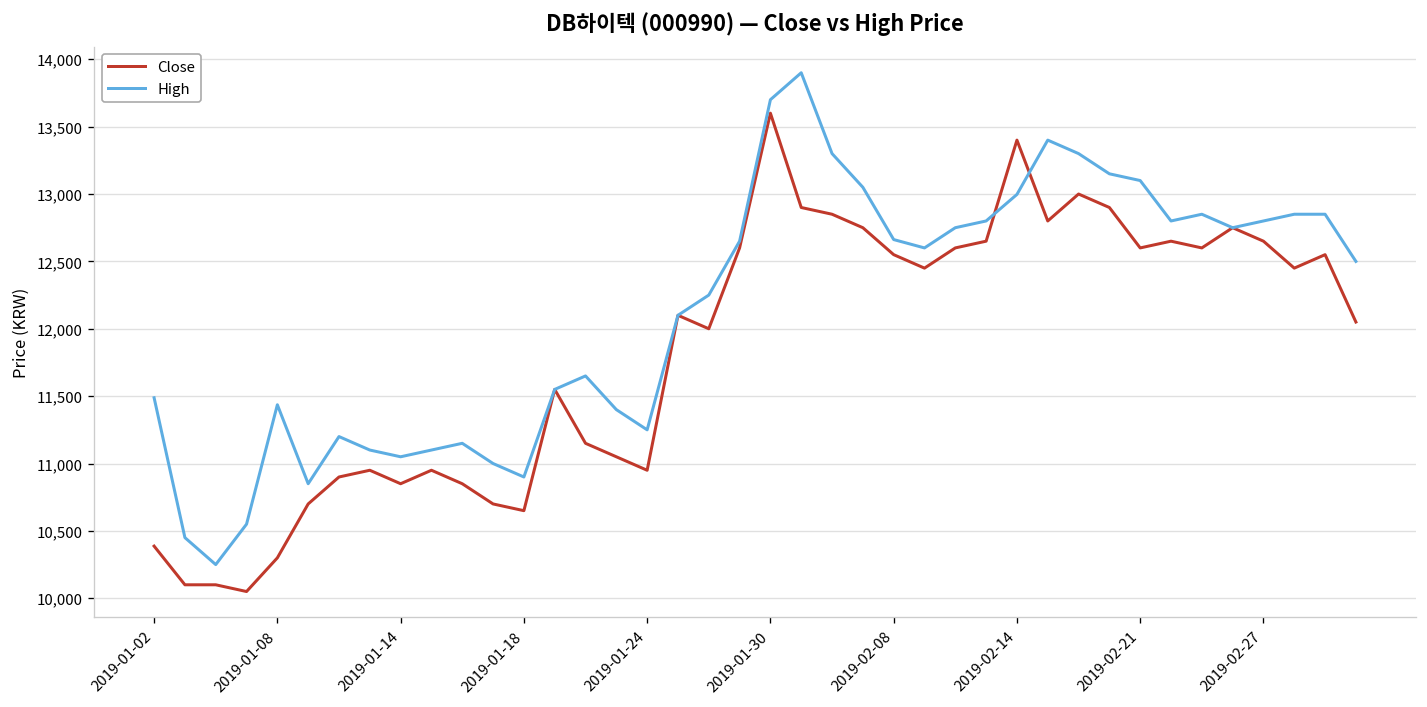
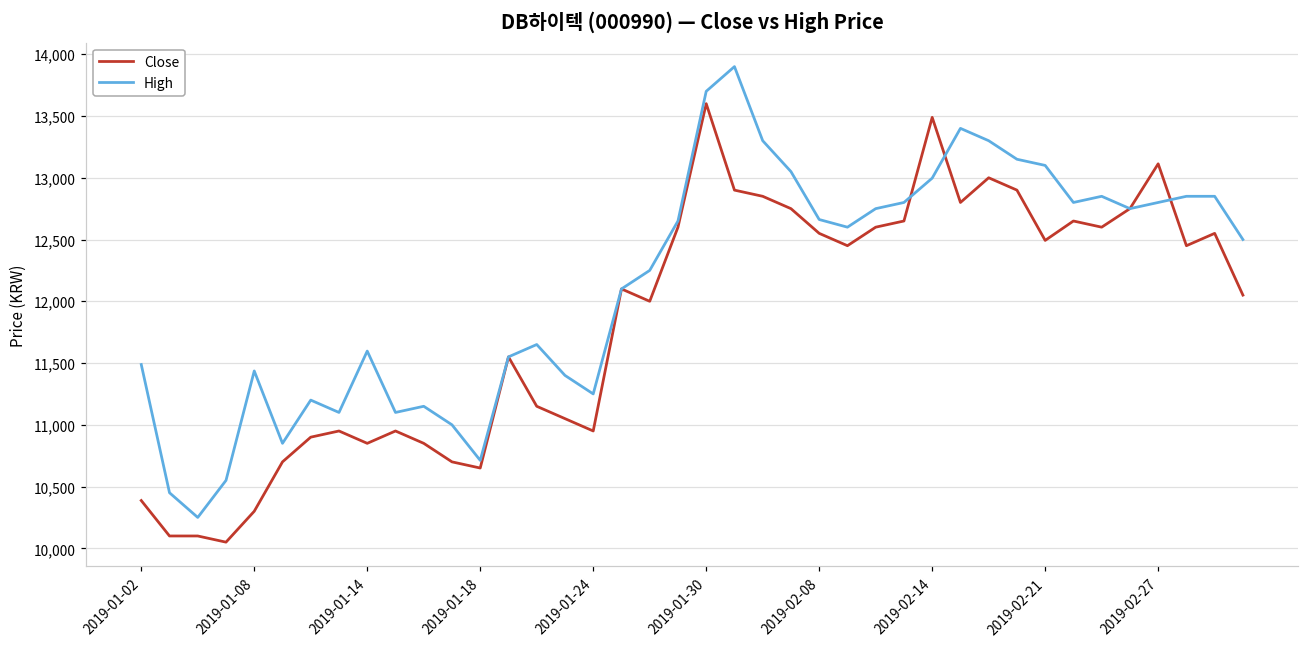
High, 2019-01-14: 11,050 -> 11,600
High, 2019-01-18: 10,900 -> 10,710
Close, 2019-02-14: 13,400 -> 13,490
Close, 2019-02-21: 12,600 -> 12,490
Close, 2019-02-27: 12,650 -> 13,110
